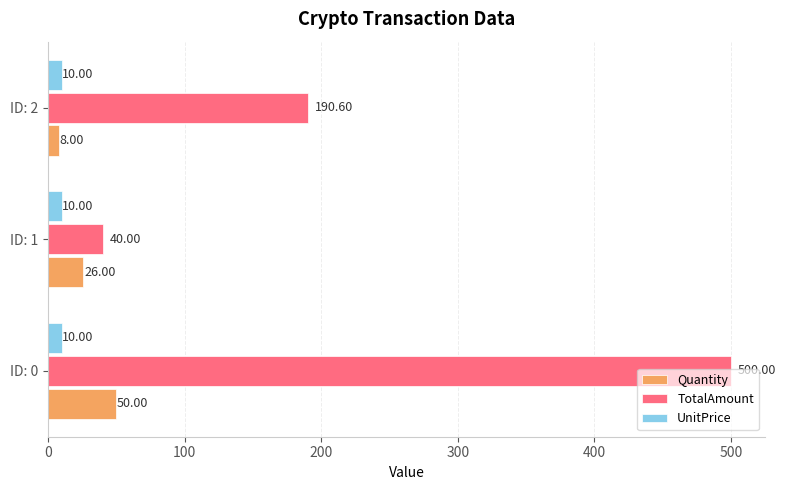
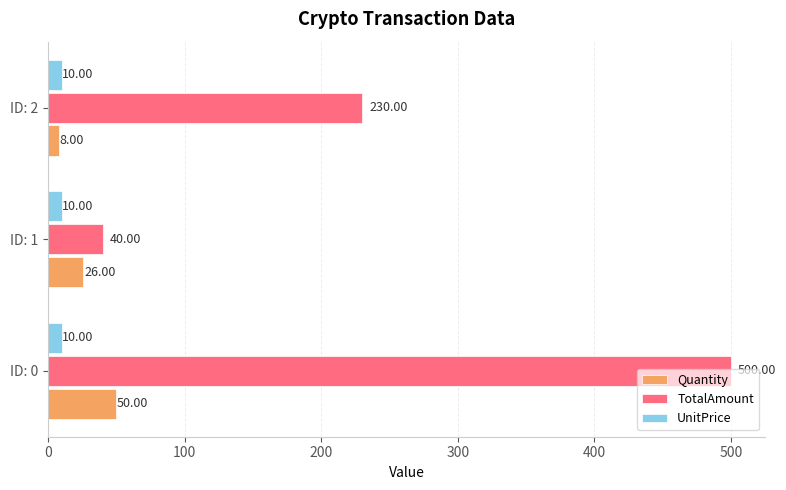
TotalAmount, ID: 2: 190.60 -> 230.00
